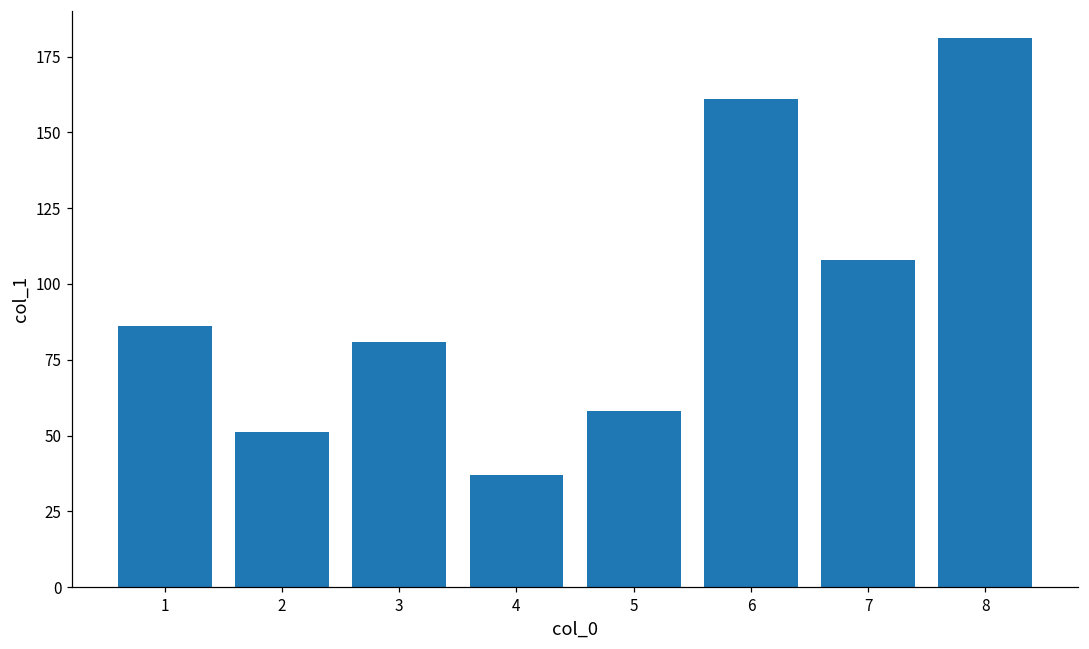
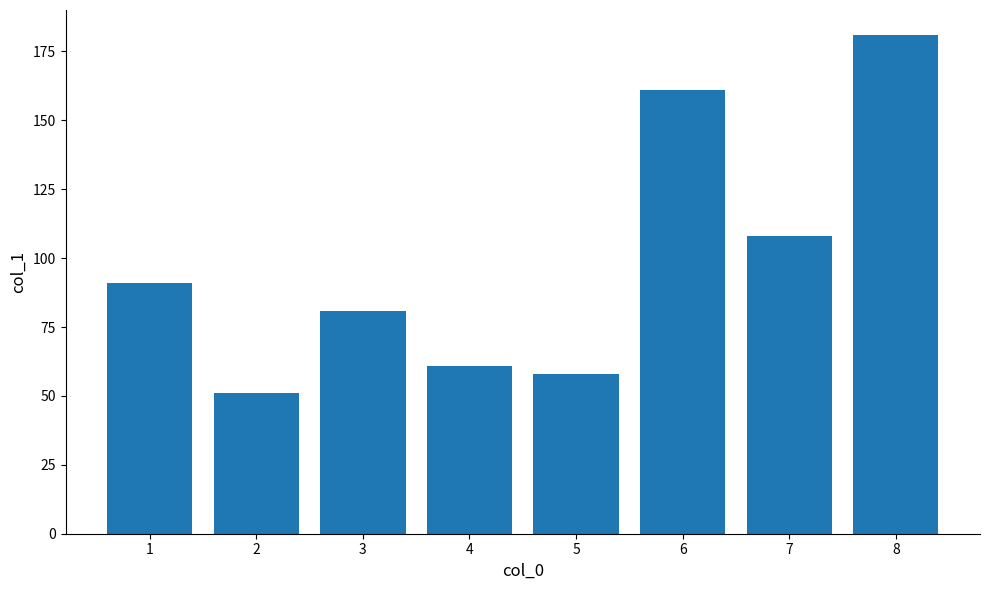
1: 86 -> 91
4: 37 -> 61
